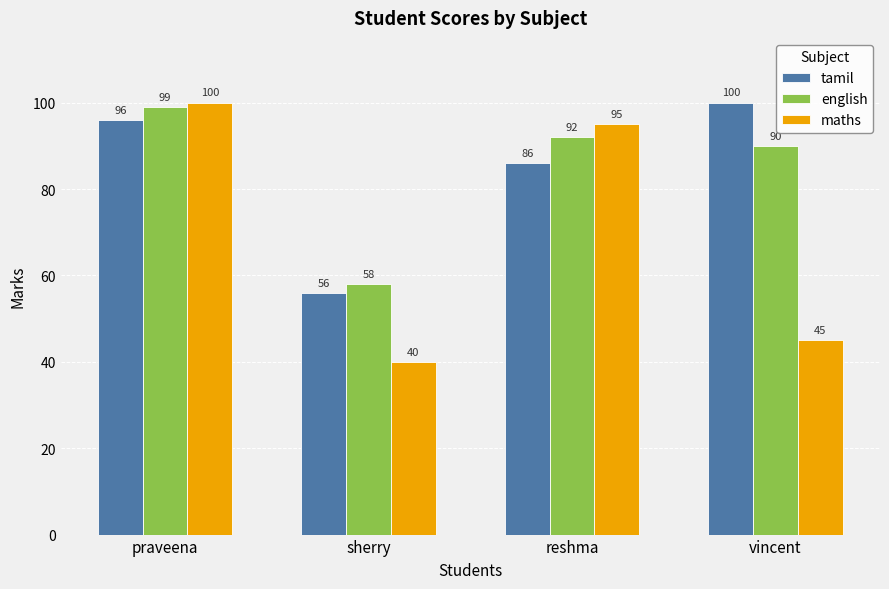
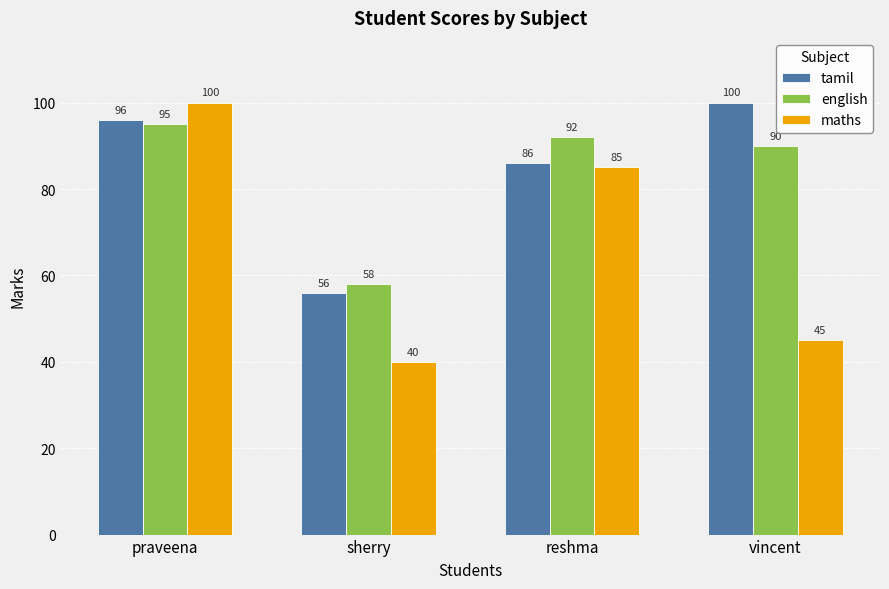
english, praveena: 99 -> 95
maths, reshma: 95 -> 85
